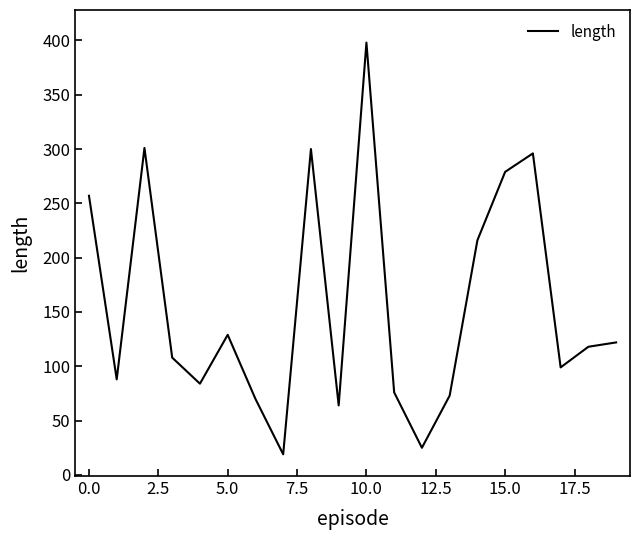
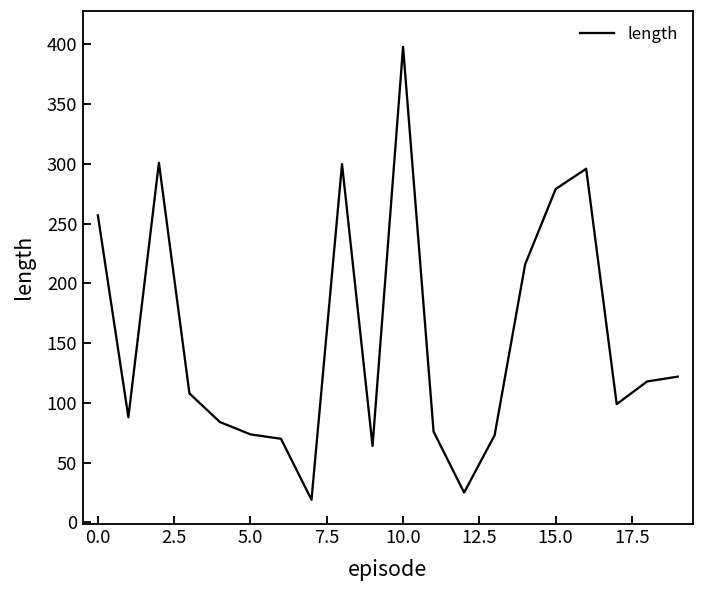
5.0: 129 -> 74
